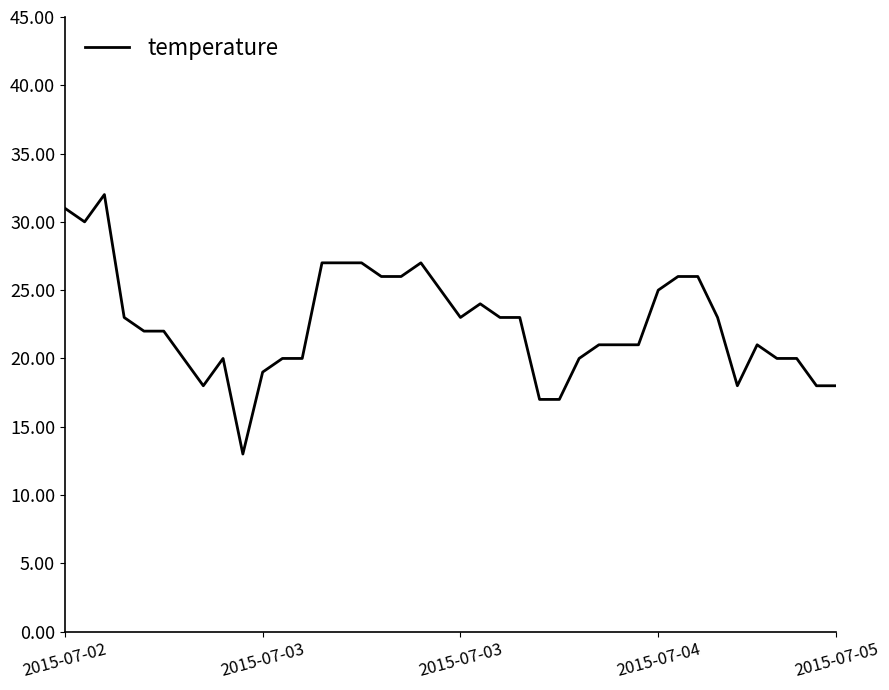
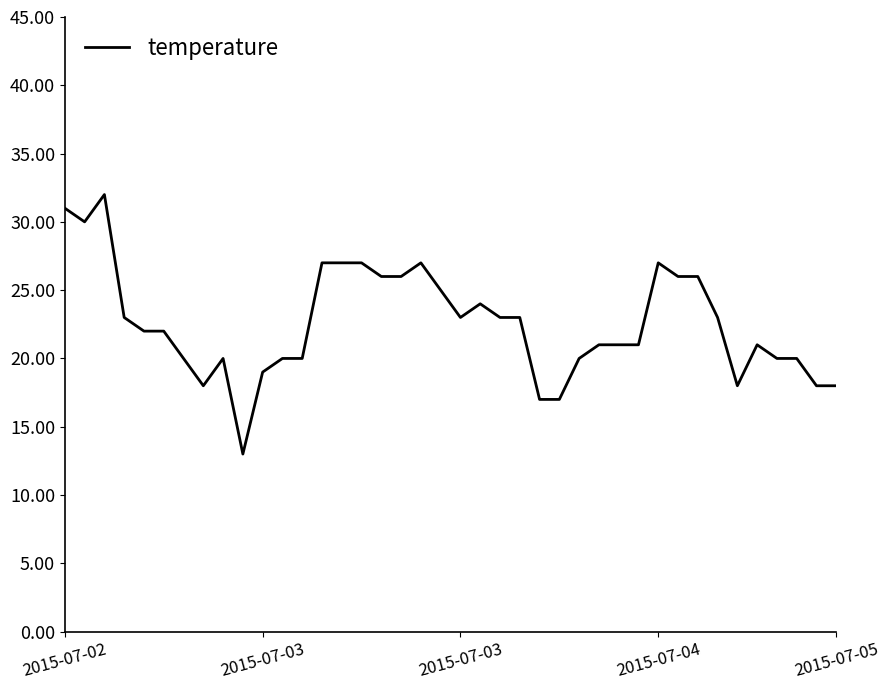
2015-07-04: 25 -> 27
